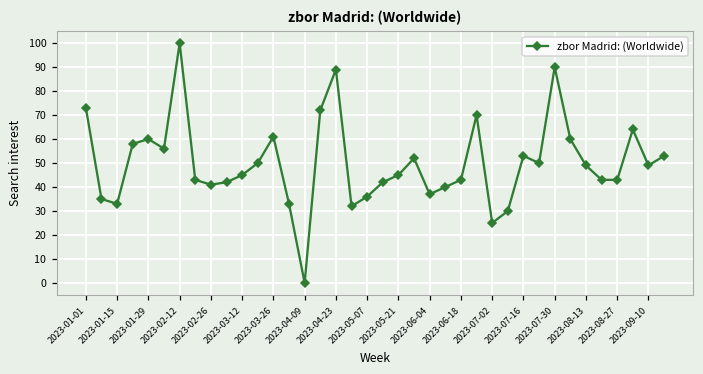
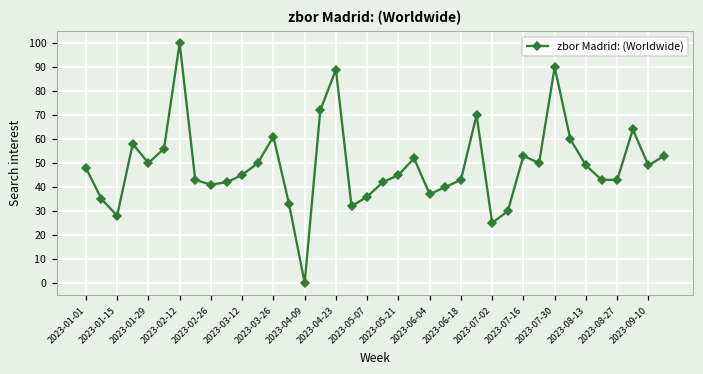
2023-01-01: 73 -> 48
2023-01-15: 33 -> 28
2023-01-29: 60 -> 50
